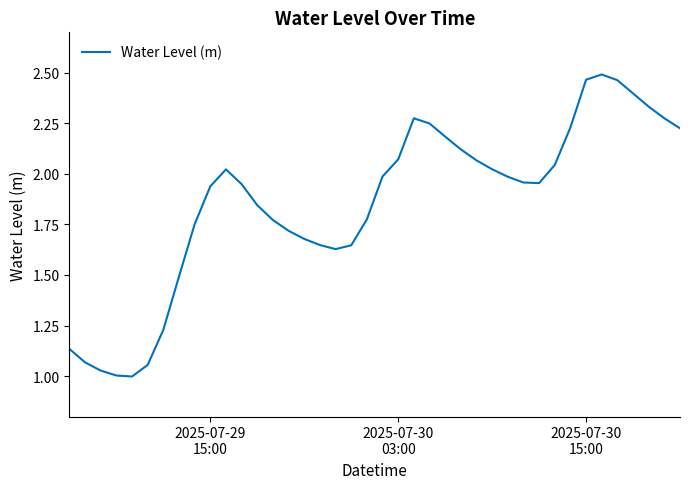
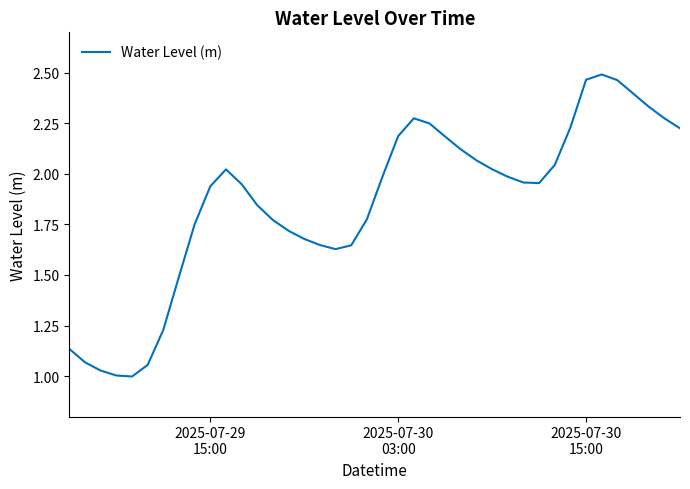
2025-07-30 03:00: 2.07 -> 2.19
